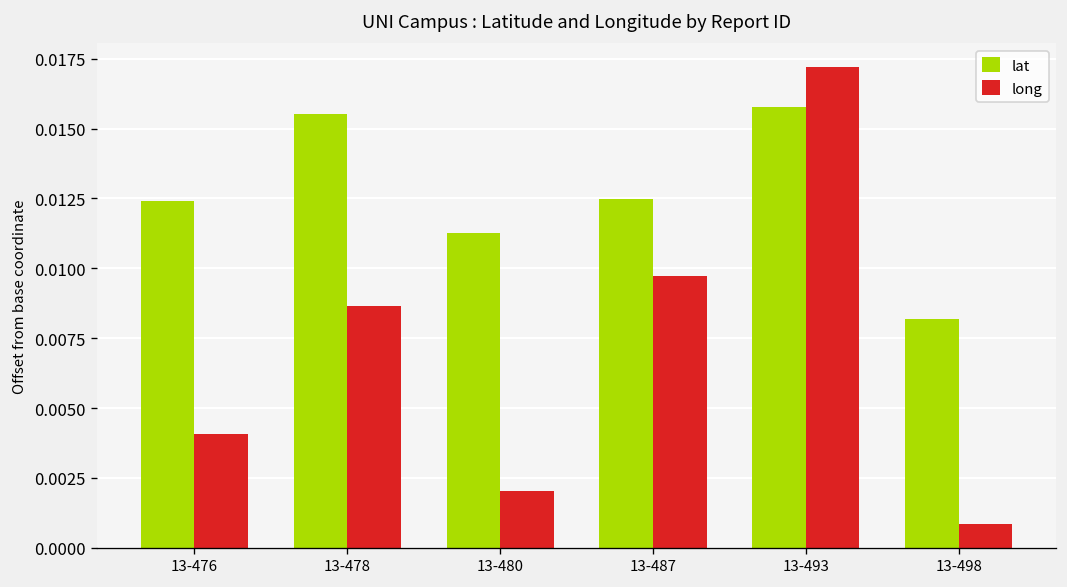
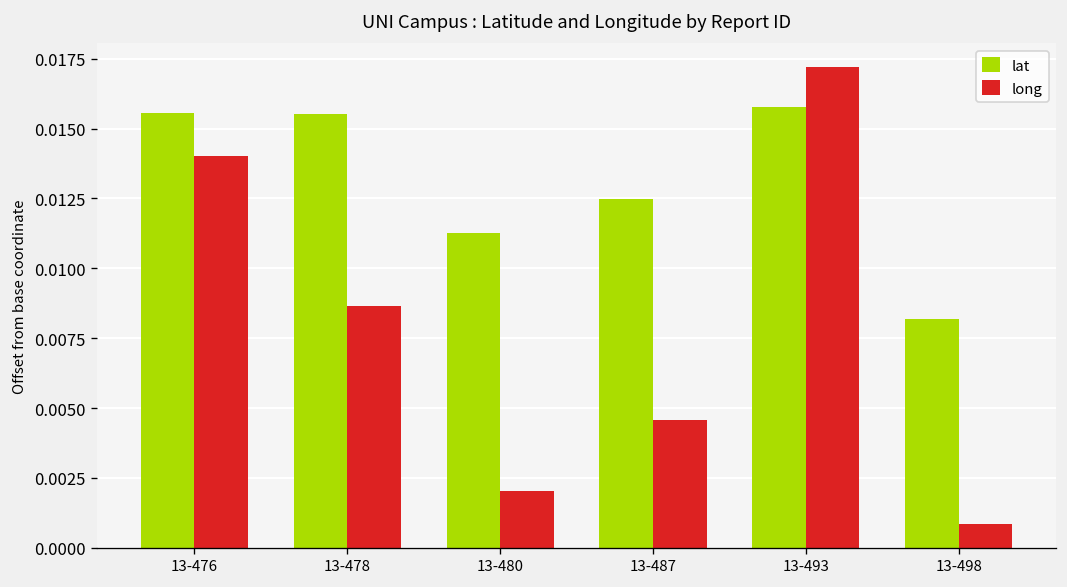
lat, 13-476: 0.0124 -> 0.0156
long, 13-476: 0.0041 -> 0.0140
long, 13-487: 0.0097 -> 0.0046
